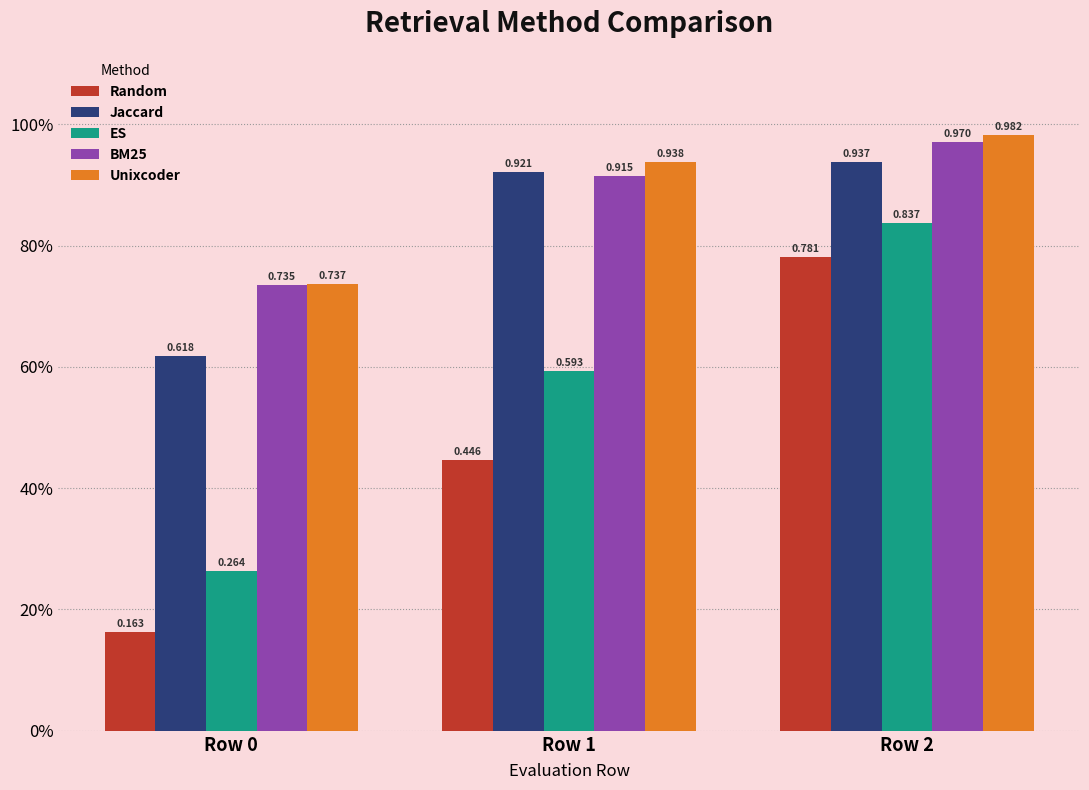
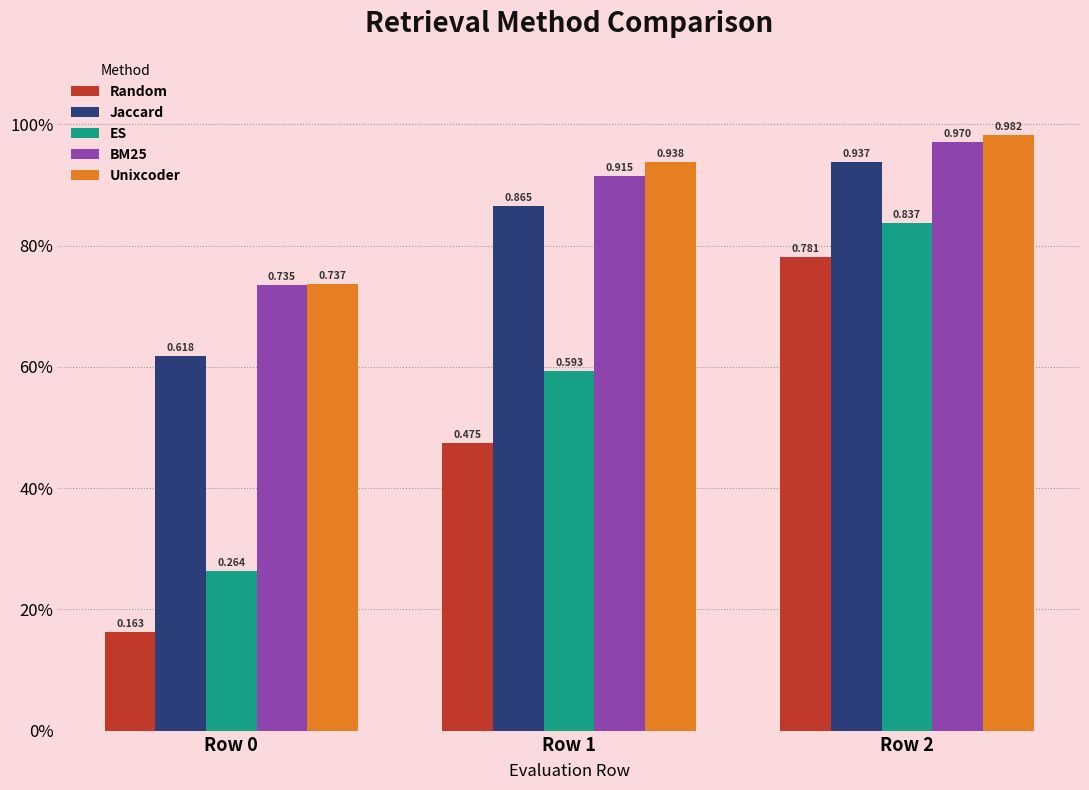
Random, Row 1: 0.446 -> 0.475
Jaccard, Row 1: 0.921 -> 0.865
